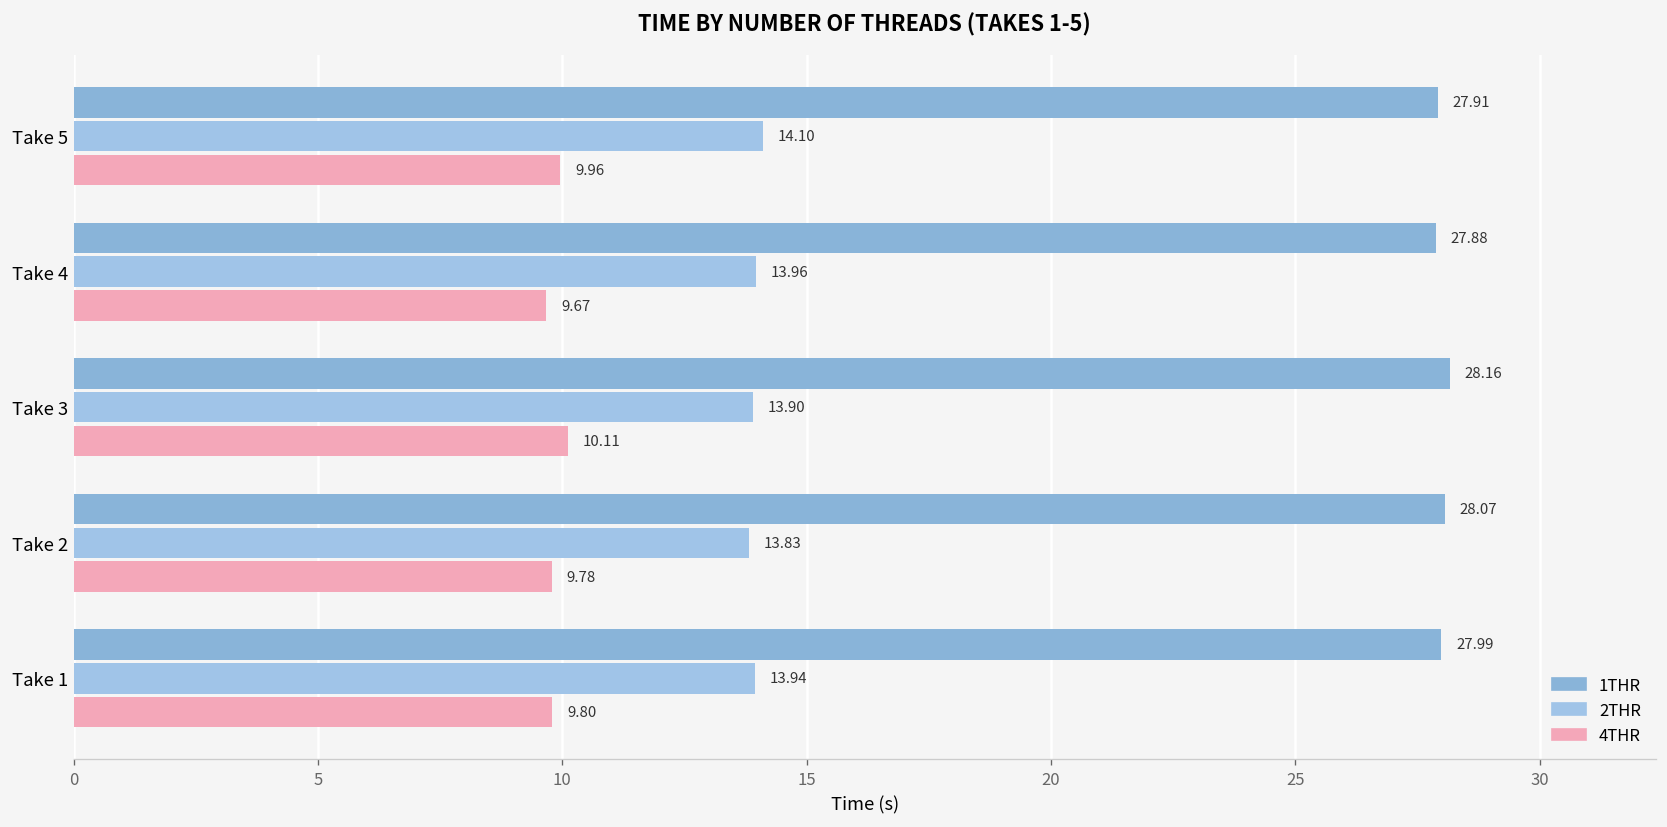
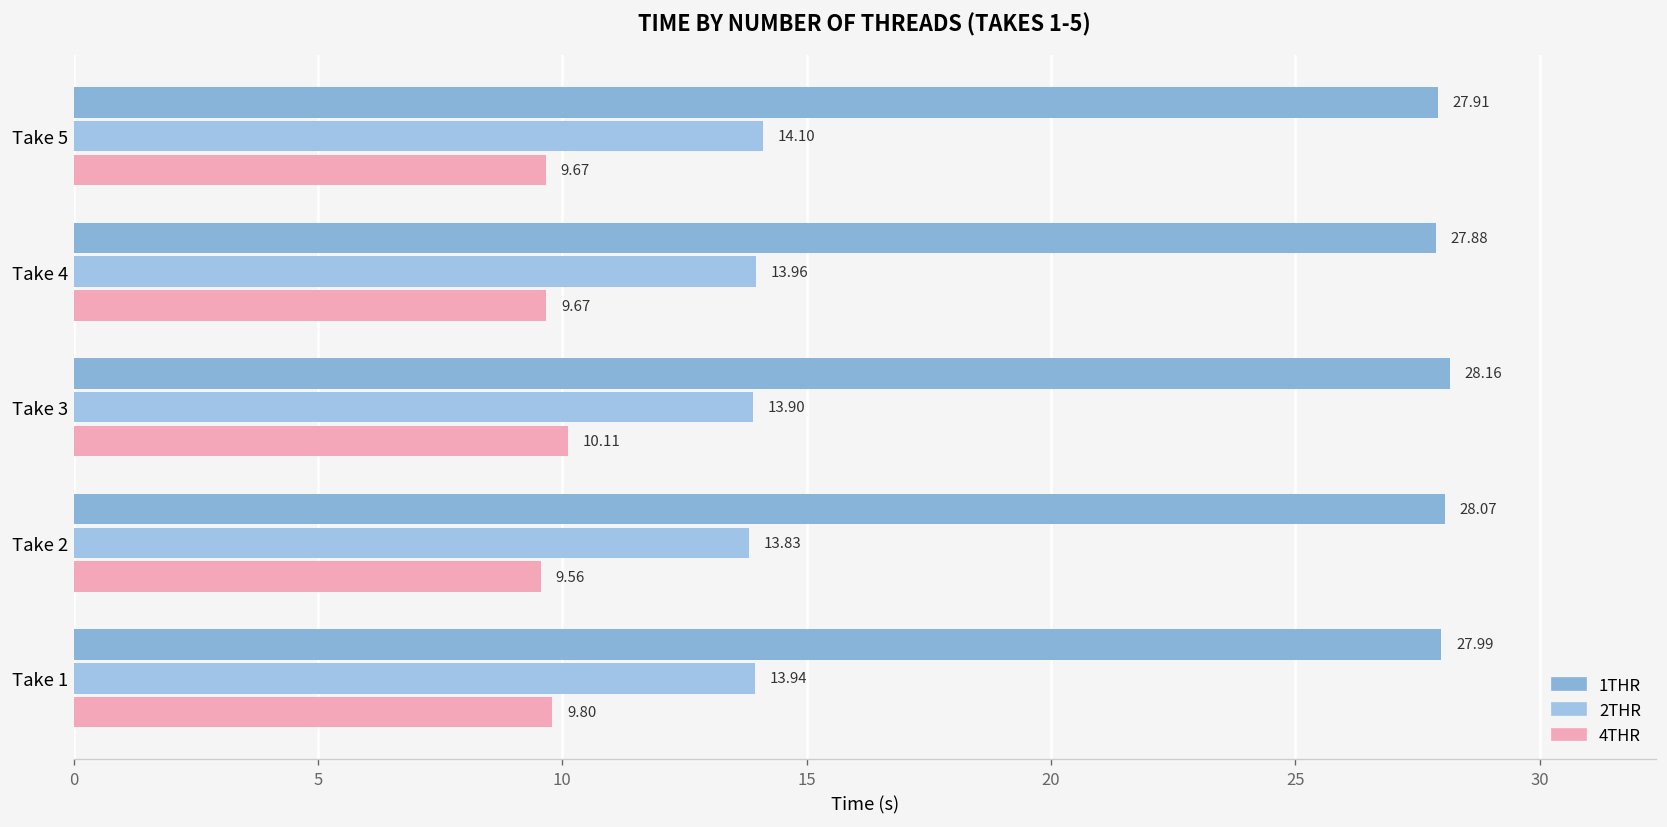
4THR, Take 5: 9.96 -> 9.67
4THR, Take 2: 9.78 -> 9.56
